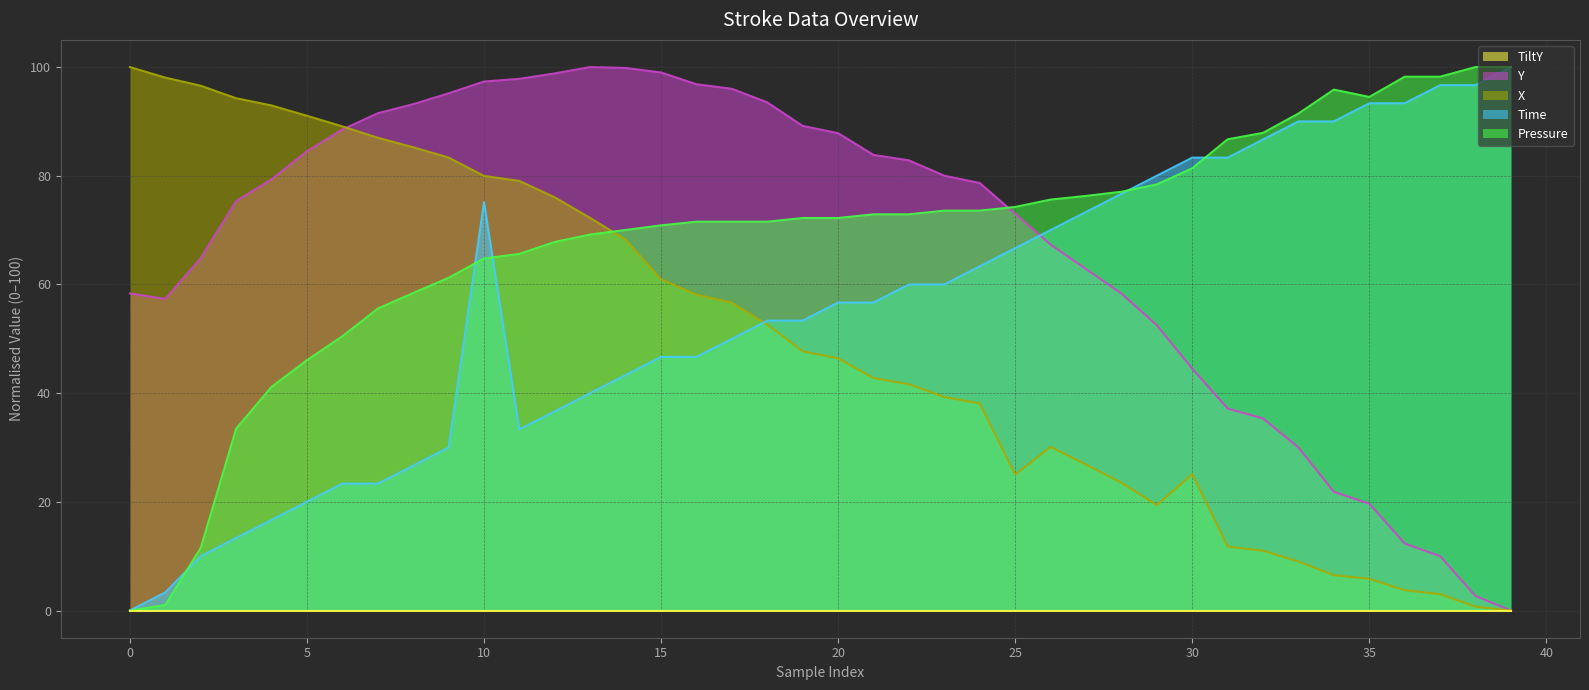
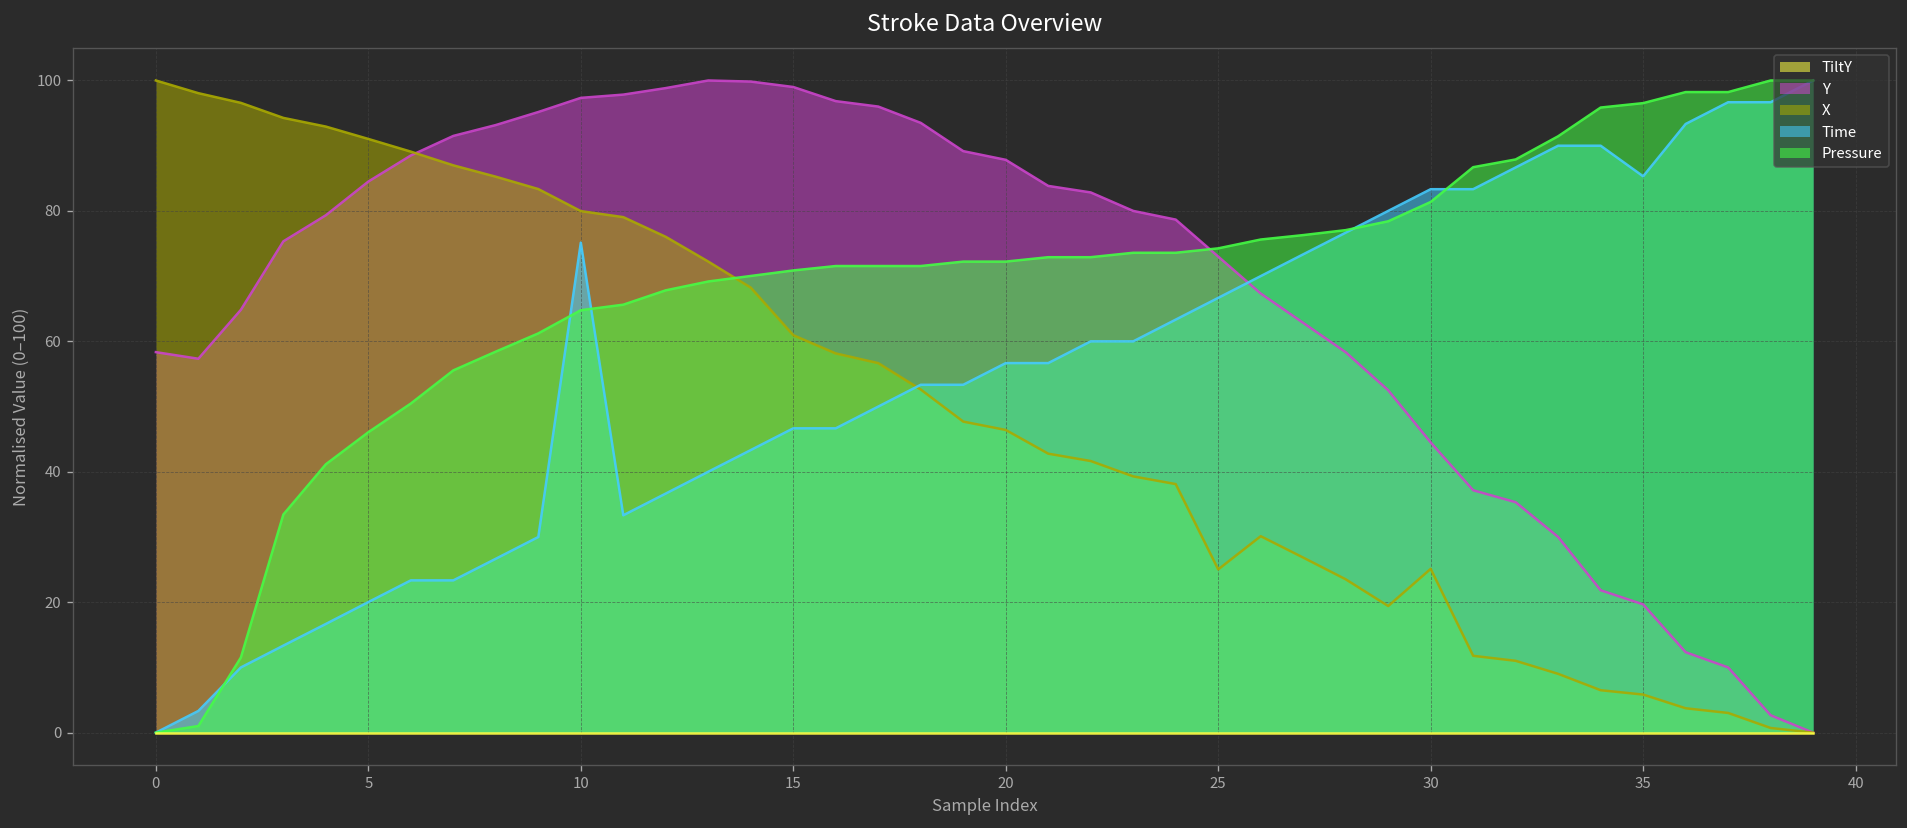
Time, 35: 93 -> 85
Pressure, 35: 94 -> 97
